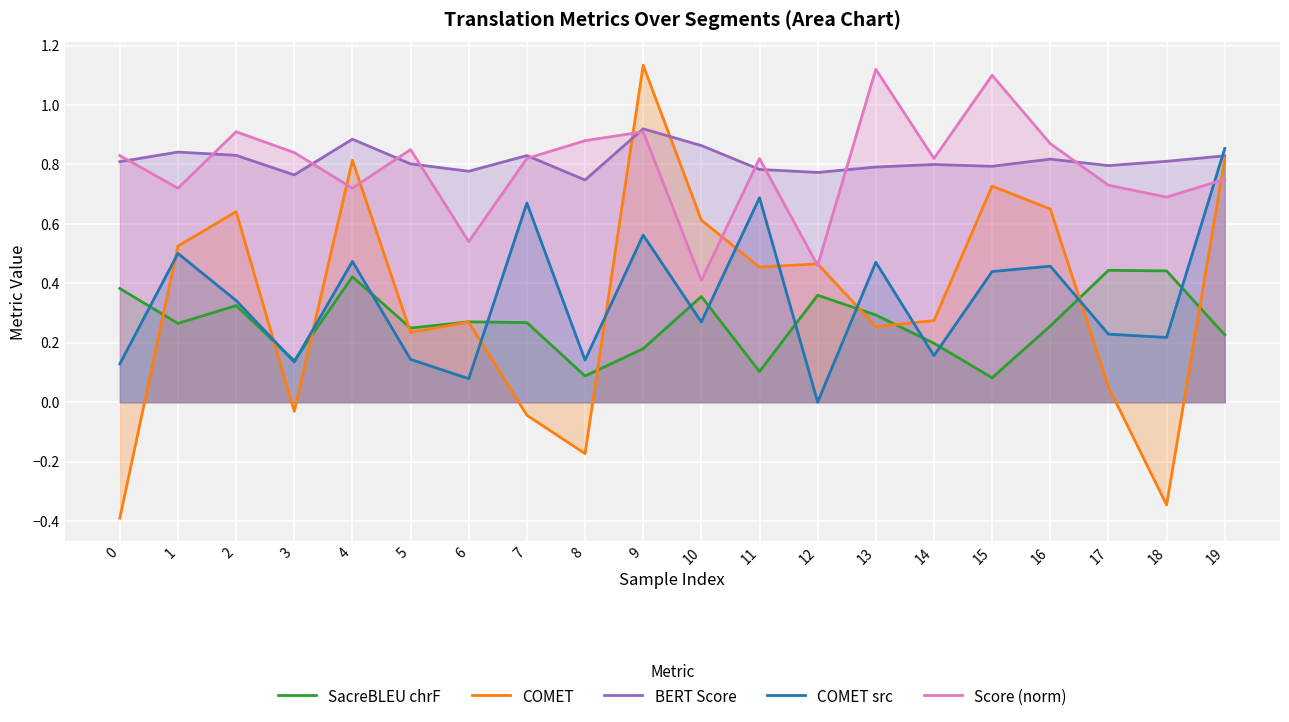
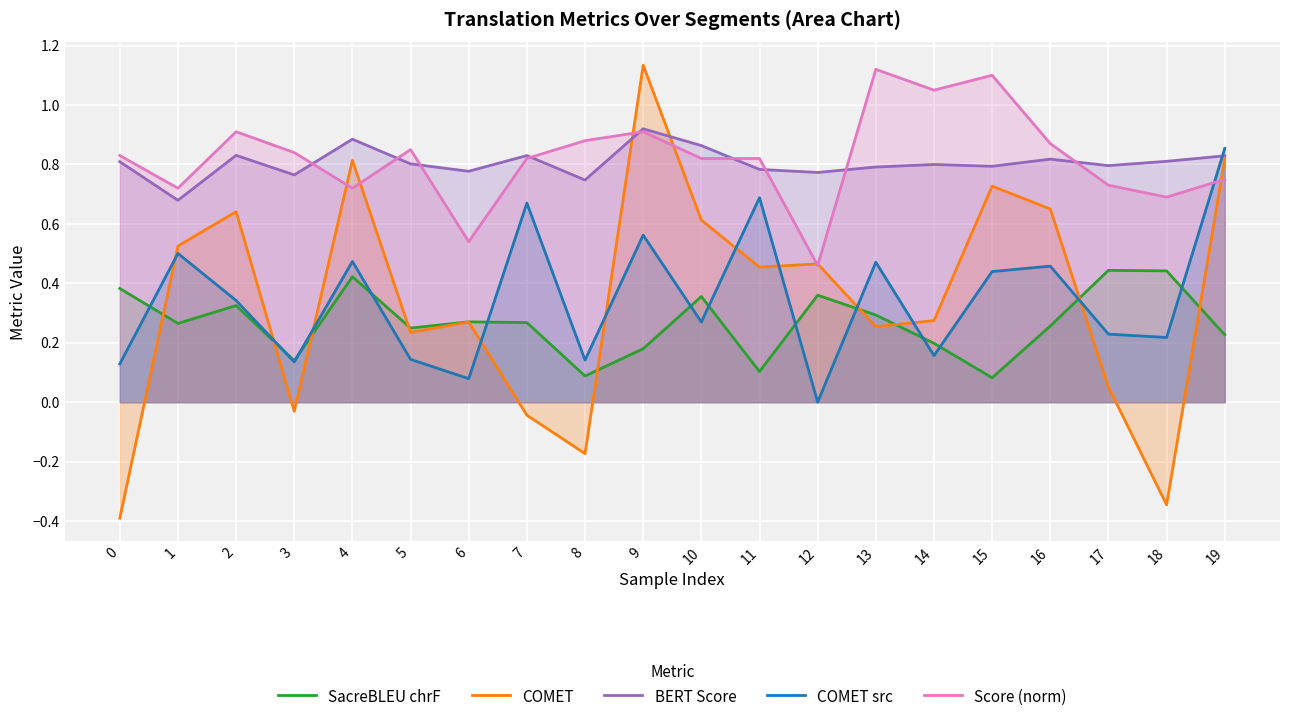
BERT Score, 1: 0.84 -> 0.68
Score (norm), 10: 0.41 -> 0.82
Score (norm), 14: 0.82 -> 1.05
